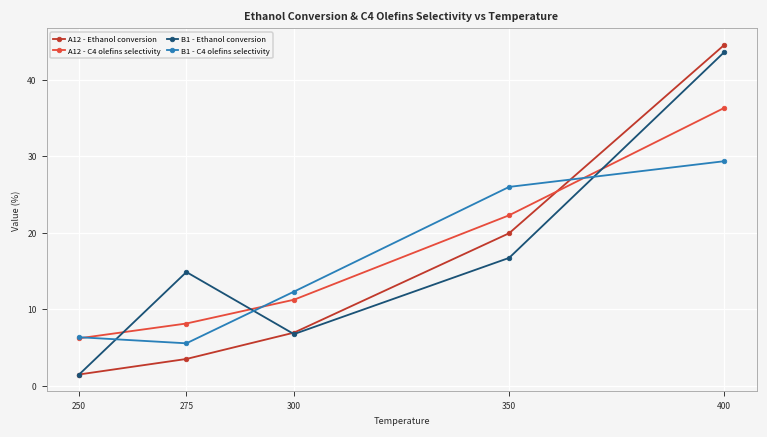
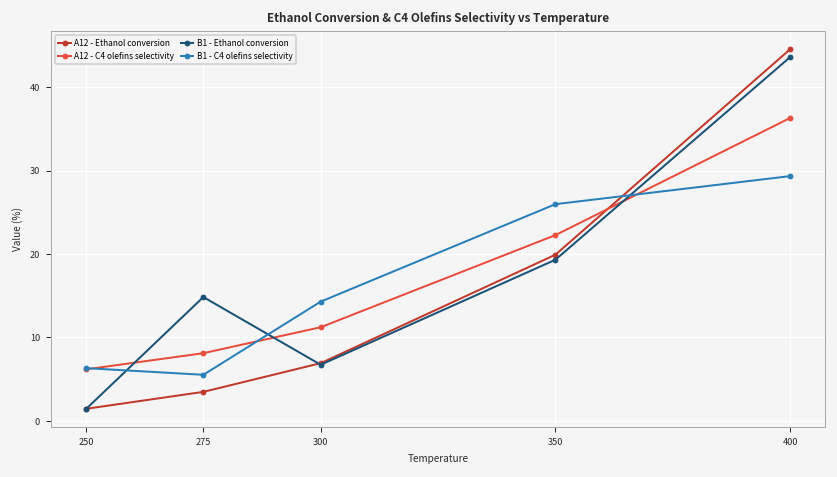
B1 - C4 olefins selectivity, 300: 12 -> 14
B1 - Ethanol conversion, 350: 17 -> 19
